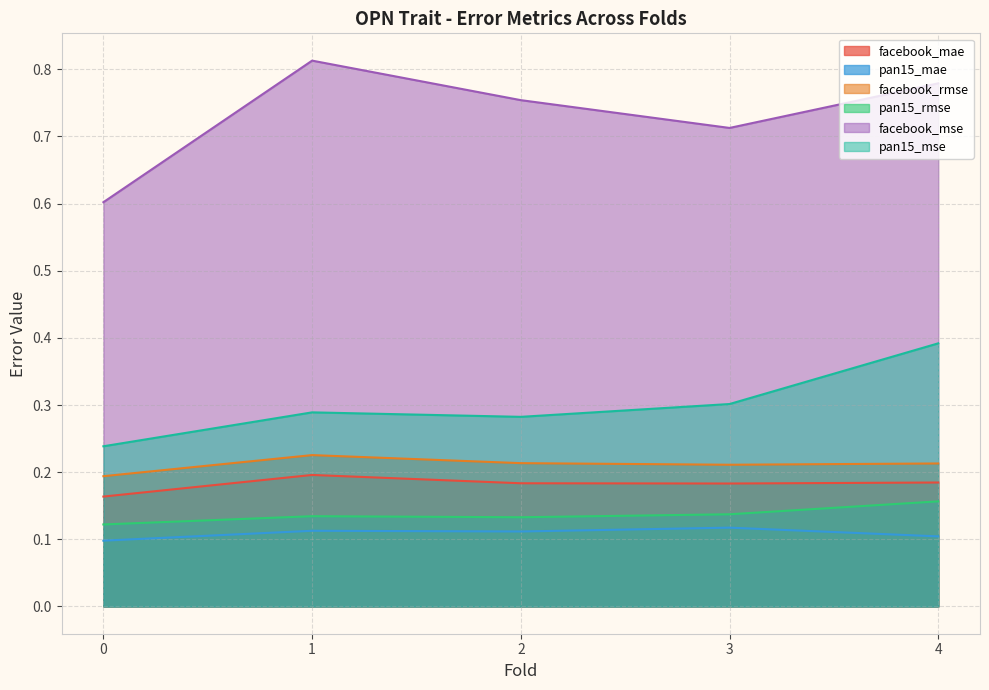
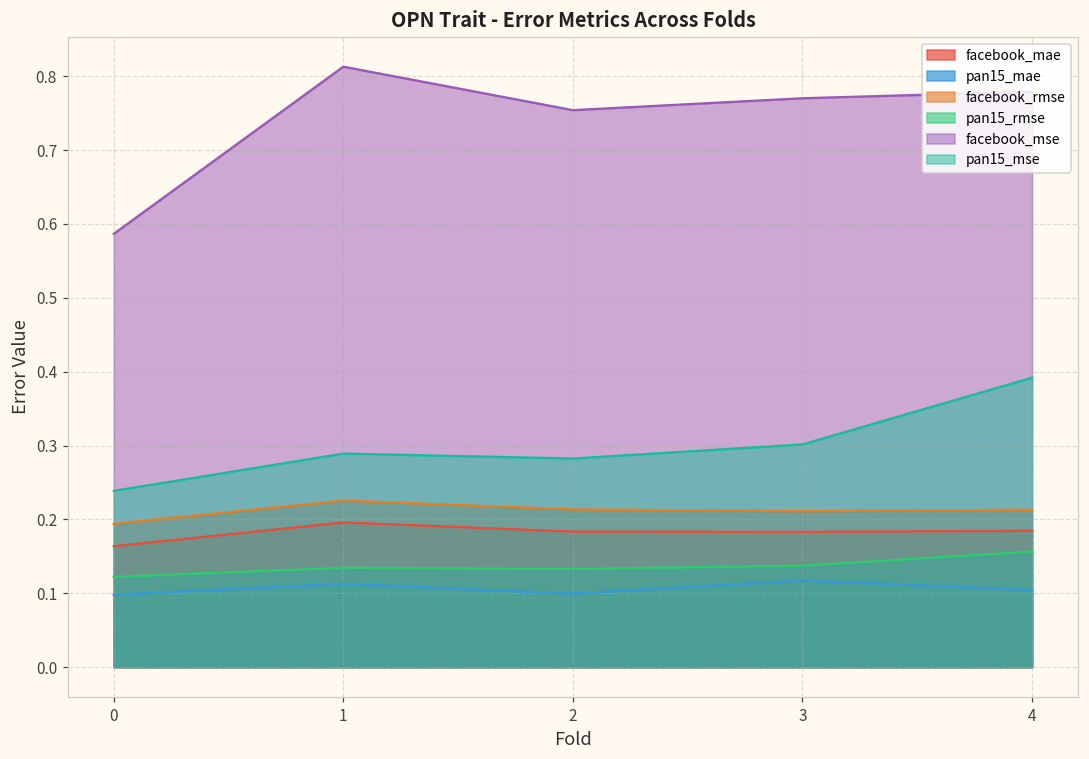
facebook_mse, 0: 0.60 -> 0.59
pan15_mae, 2: 0.11 -> 0.10
facebook_mse, 3: 0.71 -> 0.77
